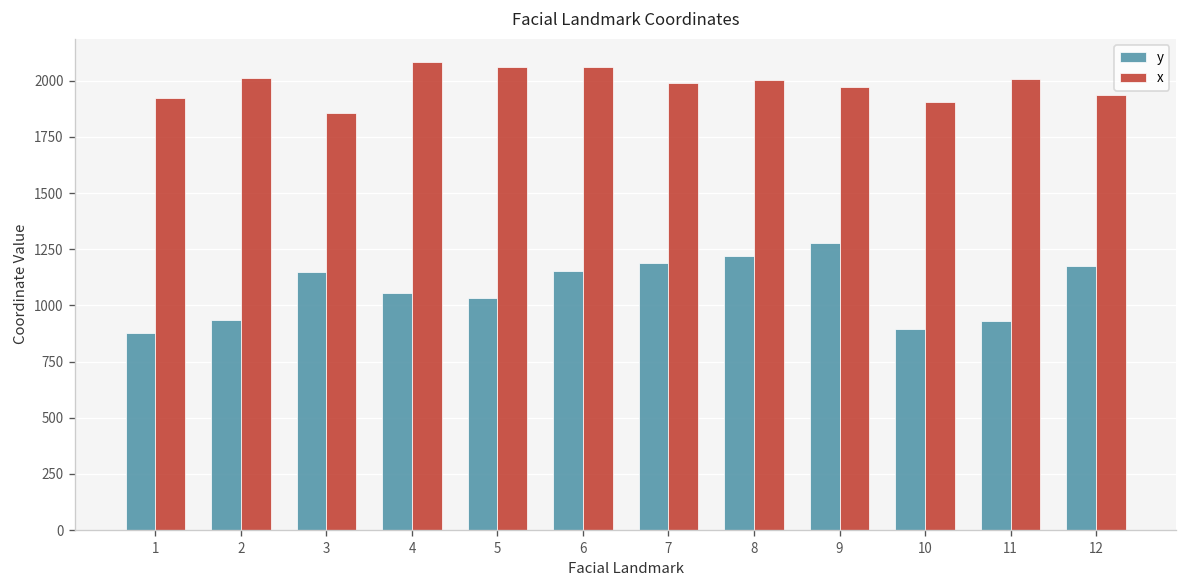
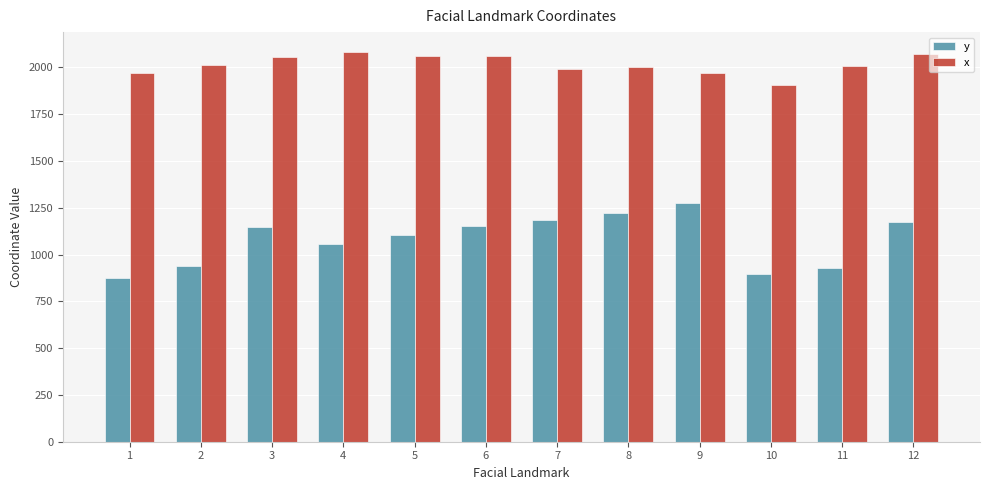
x, 1: 1920 -> 1970
x, 3: 1860 -> 2060
y, 5: 1030 -> 1100
x, 12: 1940 -> 2070
